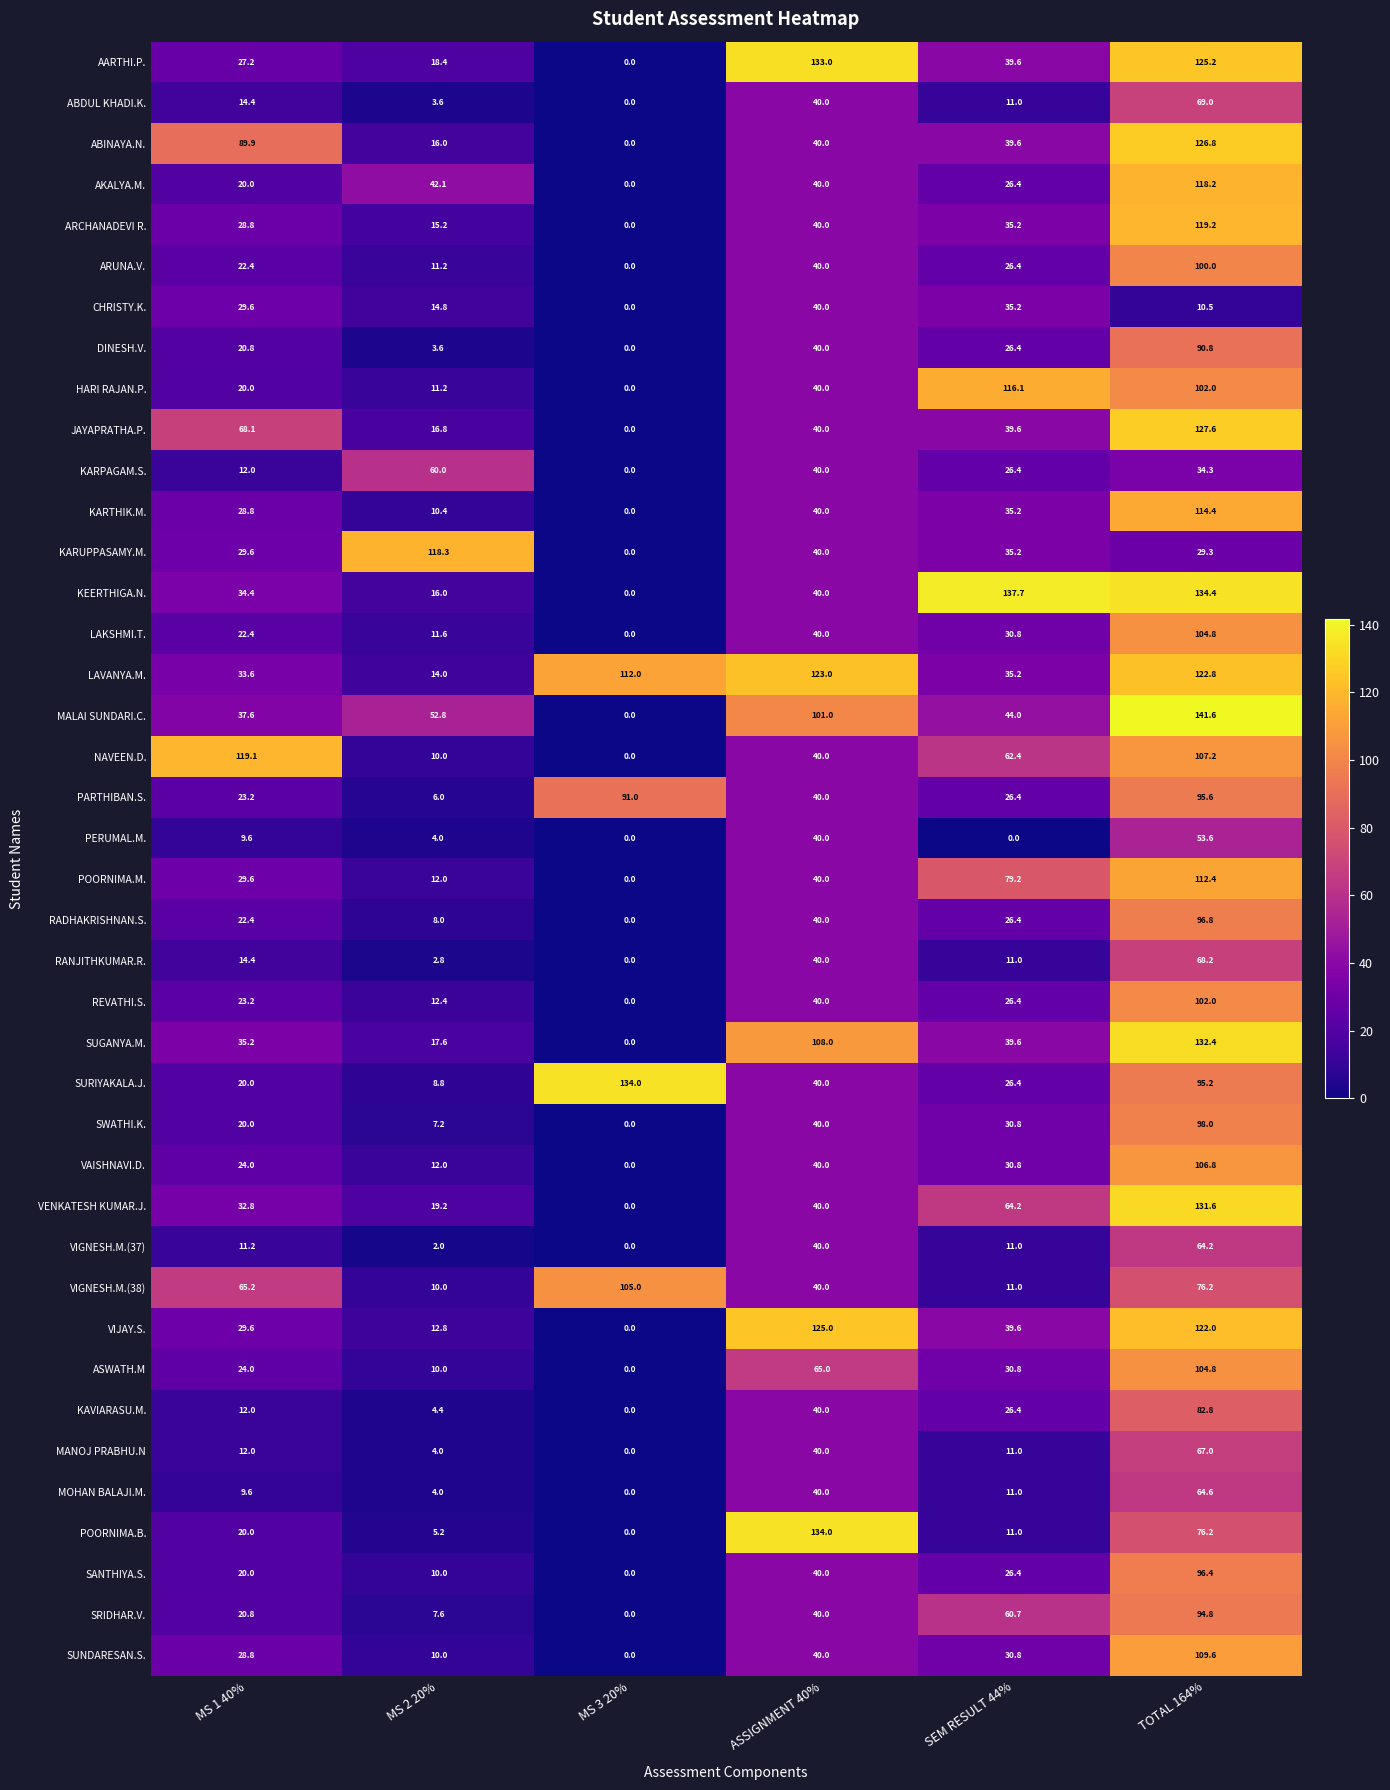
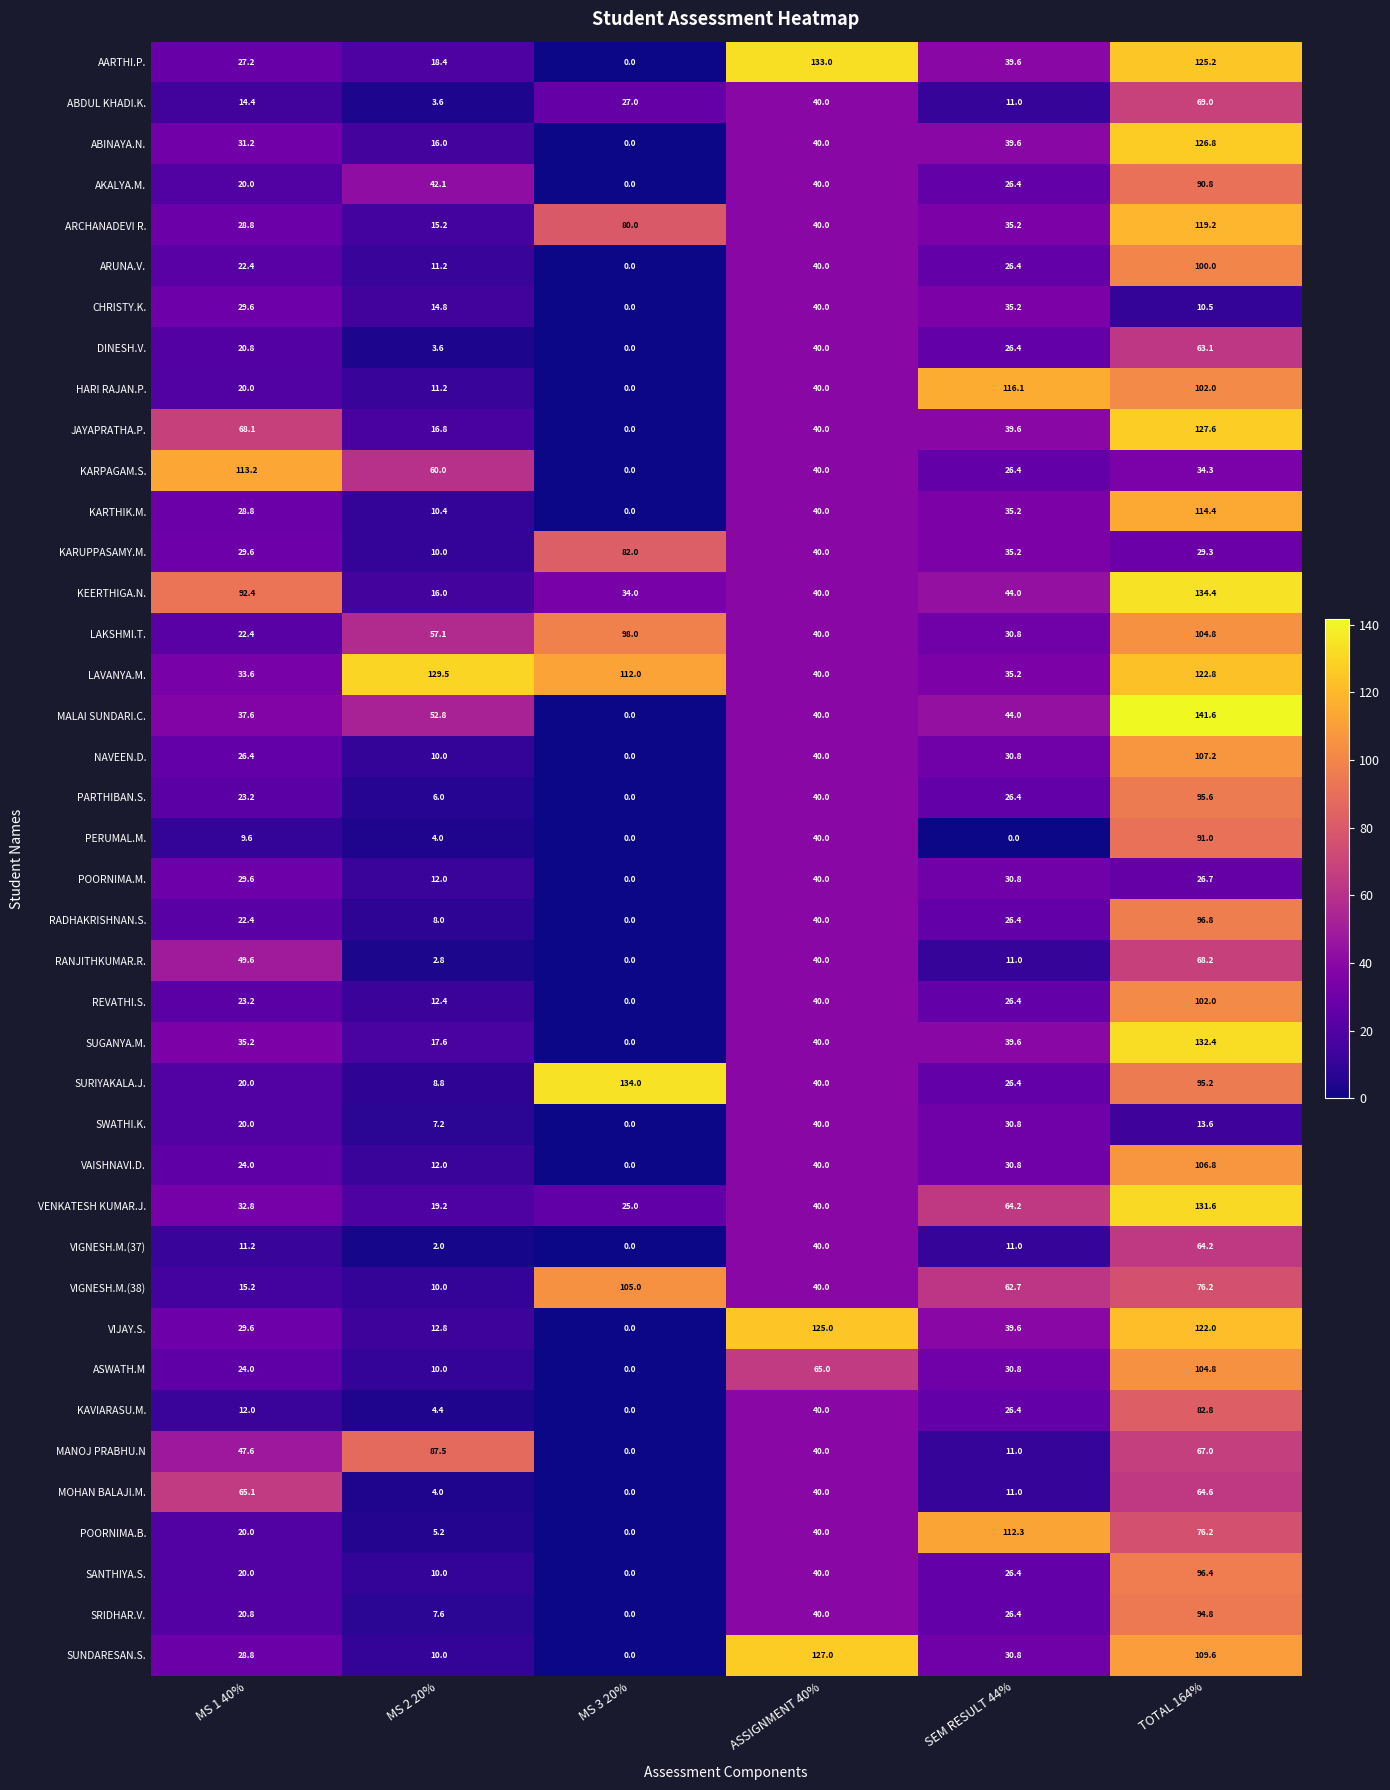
ABDUL KHADI.K., MS 3 20%: 0.0 -> 27.0
ABINAYA.N., MS 1 40%: 89.9 -> 31.2
AKALYA.M., TOTAL 164%: 118.2 -> 90.8
ARCHANADEVI R., MS 3 20%: 0.0 -> 80.0
DINESH.V., TOTAL 164%: 90.8 -> 63.1
KARPAGAM.S., MS 1 40%: 12.0 -> 113.2
KARUPPASAMY.M., MS 2 20%: 118.3 -> 10.0
KARUPPASAMY.M., MS 3 20%: 0.0 -> 82.0
KEERTHIGA.N., MS 1 40%: 34.4 -> 92.4
KEERTHIGA.N., MS 3 20%: 0.0 -> 34.0
KEERTHIGA.N., SEM RESULT 44%: 137.7 -> 44.0
LAKSHMI.T., MS 2 20%: 11.6 -> 57.1
LAKSHMI.T., MS 3 20%: 0.0 -> 98.0
LAVANYA.M., MS 2 20%: 14.0 -> 129.5
LAVANYA.M., ASSIGNMENT 40%: 123.0 -> 40.0
MALAI SUNDARI.C., ASSIGNMENT 40%: 101.0 -> 40.0
NAVEEN.D., MS 1 40%: 119.1 -> 26.4
NAVEEN.D., SEM RESULT 44%: 62.4 -> 30.8
PARTHIBAN.S., MS 3 20%: 91.0 -> 0.0
PERUMAL.M., TOTAL 164%: 53.6 -> 91.0
POORNIMA.M., SEM RESULT 44%: 79.2 -> 30.8
POORNIMA.M., TOTAL 164%: 112.4 -> 26.7
RANJITHKUMAR.R., MS 1 40%: 14.4 -> 49.6
SUGANYA.M., ASSIGNMENT 40%: 108.0 -> 40.0
SWATHI.K., TOTAL 164%: 98.0 -> 13.6
VENKATESH KUMAR.J., MS 3 20%: 0.0 -> 25.0
VIGNESH.M.(38), MS 1 40%: 65.2 -> 15.2
VIGNESH.M.(38), SEM RESULT 44%: 11.0 -> 62.7
MANOJ PRABHU.N, MS 1 40%: 12.0 -> 47.6
MANOJ PRABHU.N, MS 2 20%: 4.0 -> 87.5
MOHAN BALAJI.M., MS 1 40%: 9.6 -> 65.1
POORNIMA.B., ASSIGNMENT 40%: 134.0 -> 40.0
POORNIMA.B., SEM RESULT 44%: 11.0 -> 112.3
SRIDHAR.V., SEM RESULT 44%: 60.7 -> 26.4
SUNDARESAN.S., ASSIGNMENT 40%: 40.0 -> 127.0
